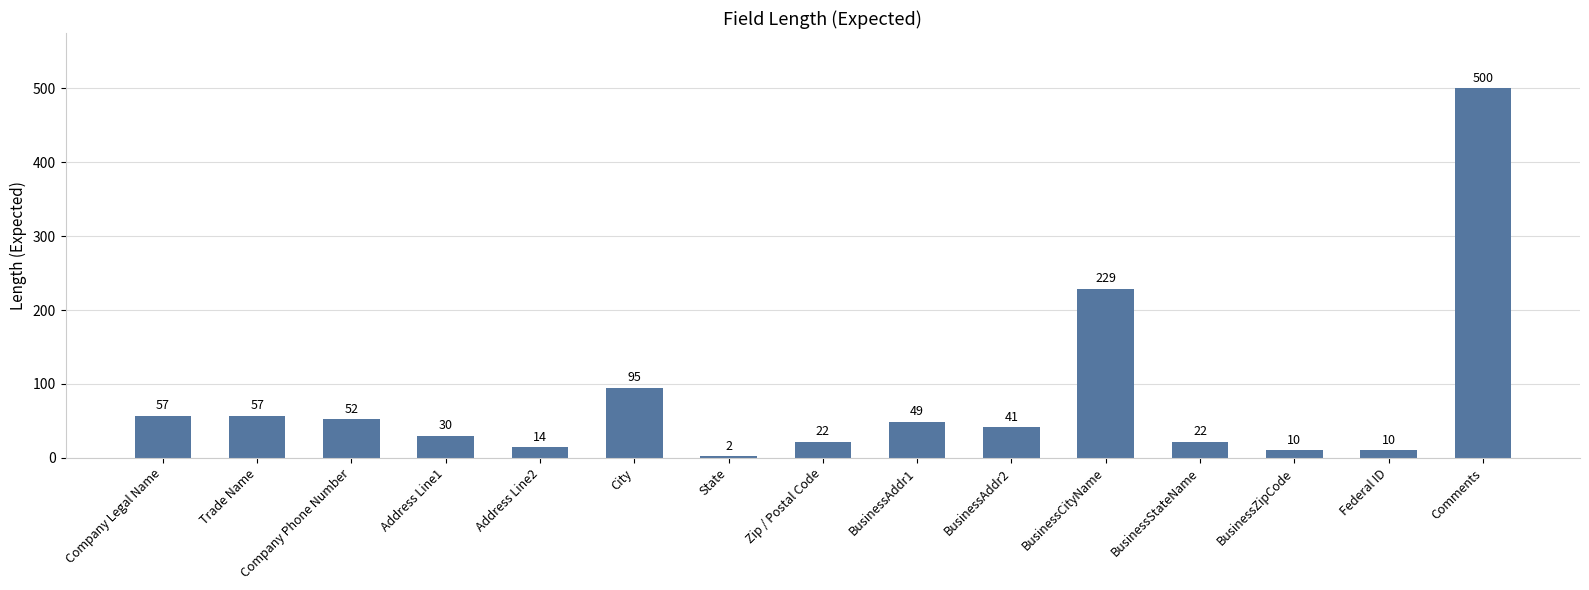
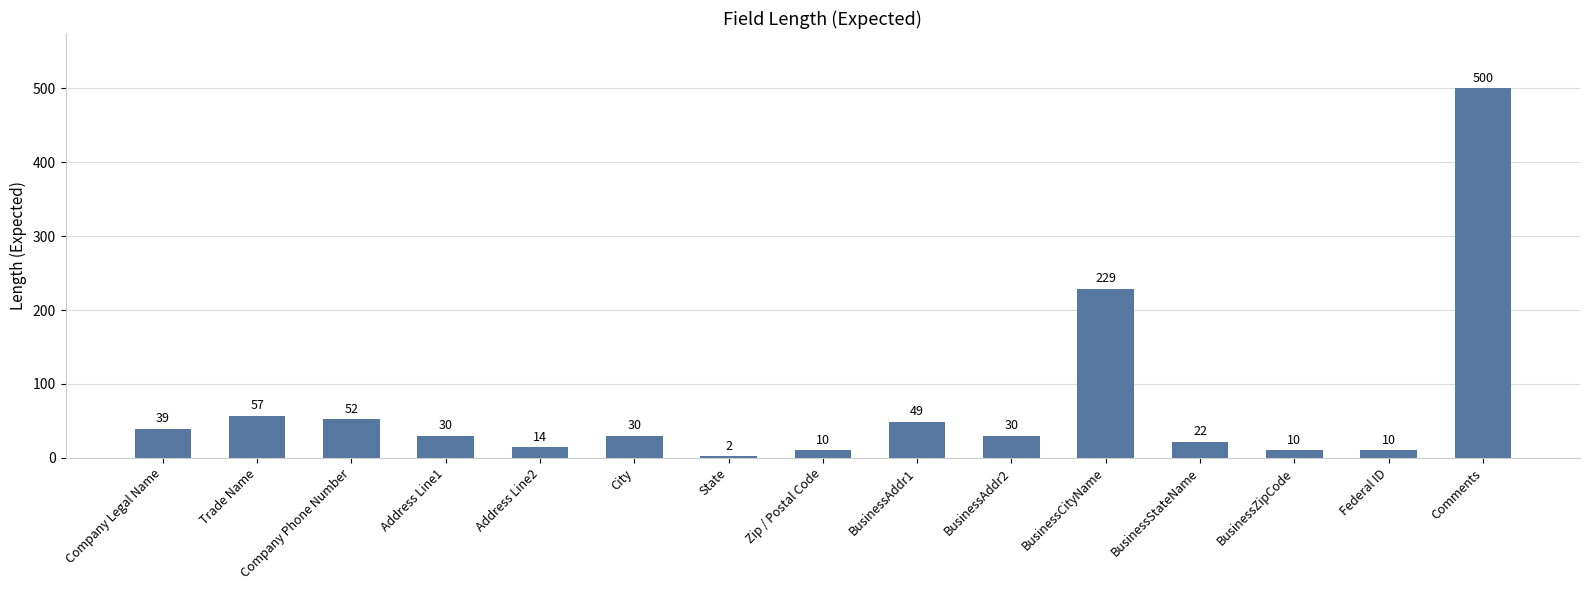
Company Legal Name: 57 -> 39
City: 95 -> 30
Zip / Postal Code: 22 -> 10
BusinessAddr2: 41 -> 30
